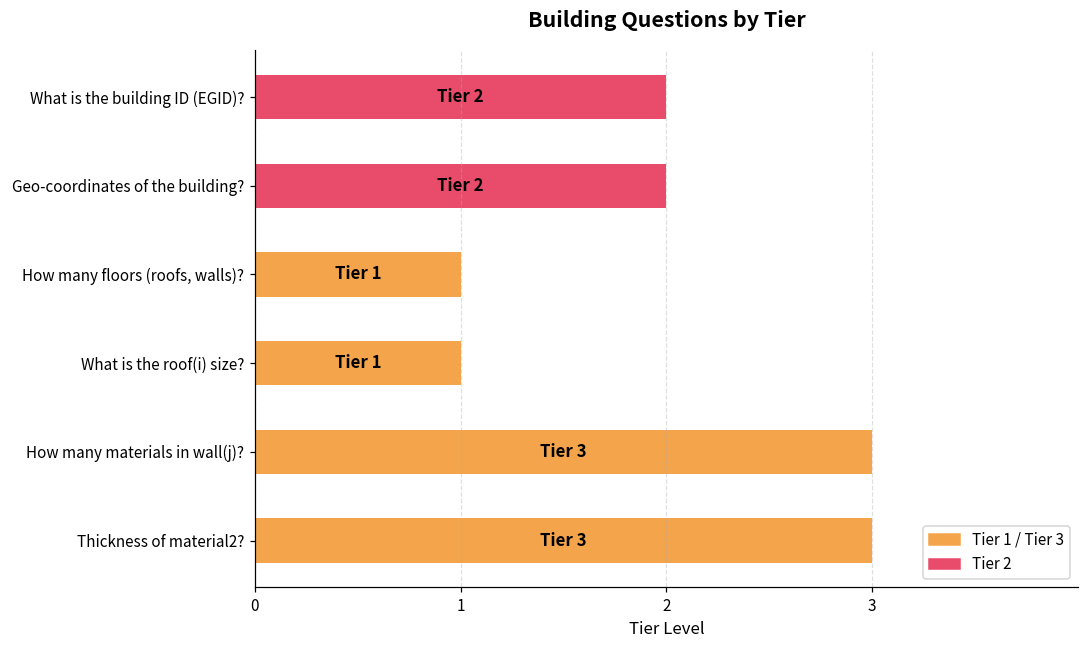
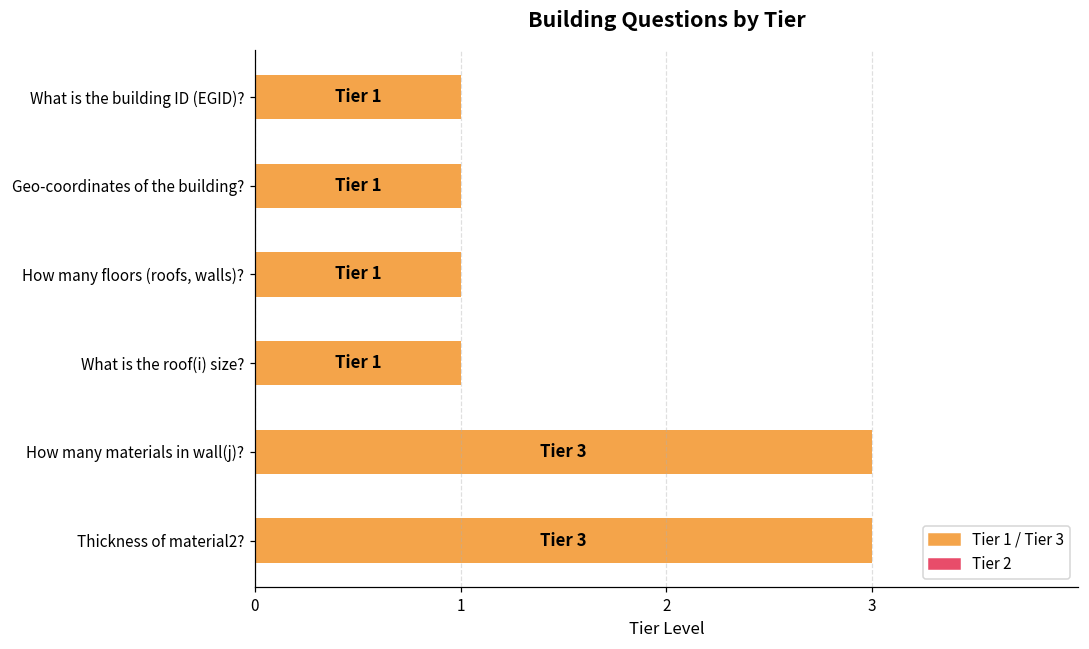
What is the building ID (EGID)?: 2 -> 1
Geo-coordinates of the building?: 2 -> 1
